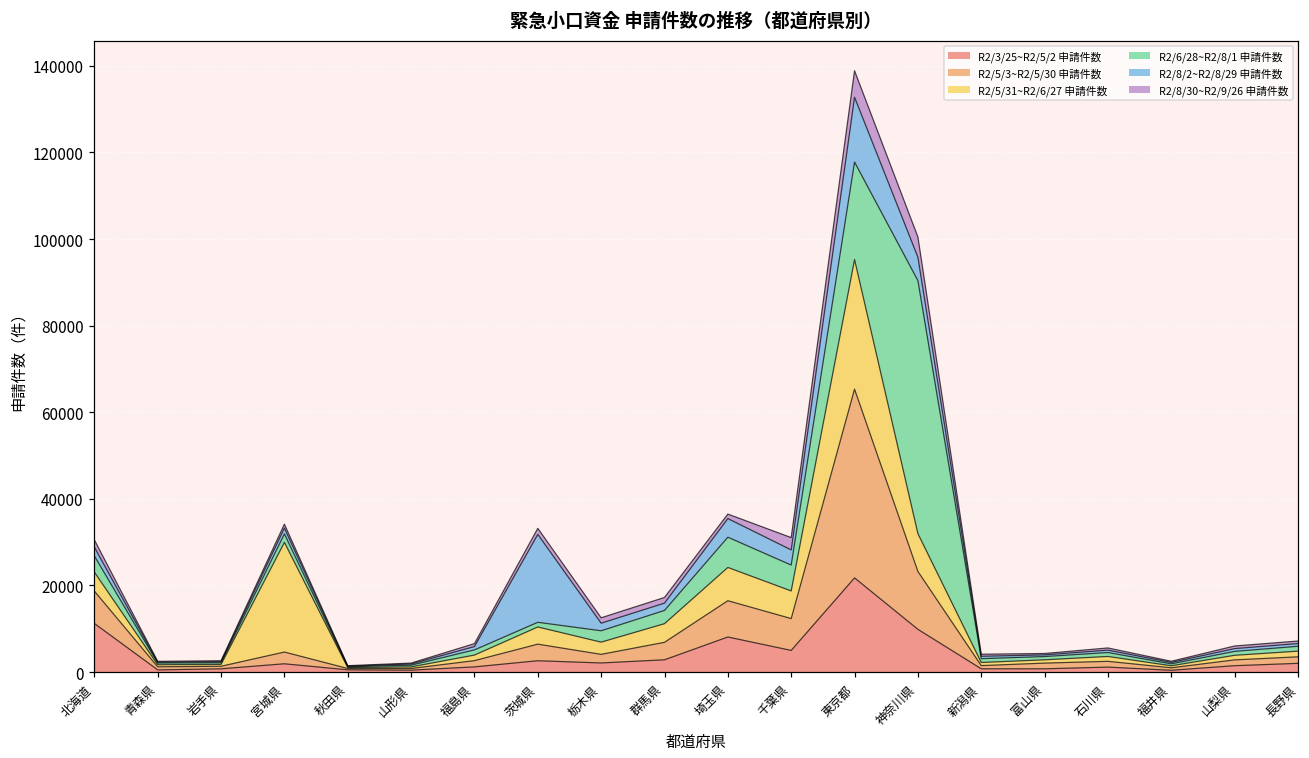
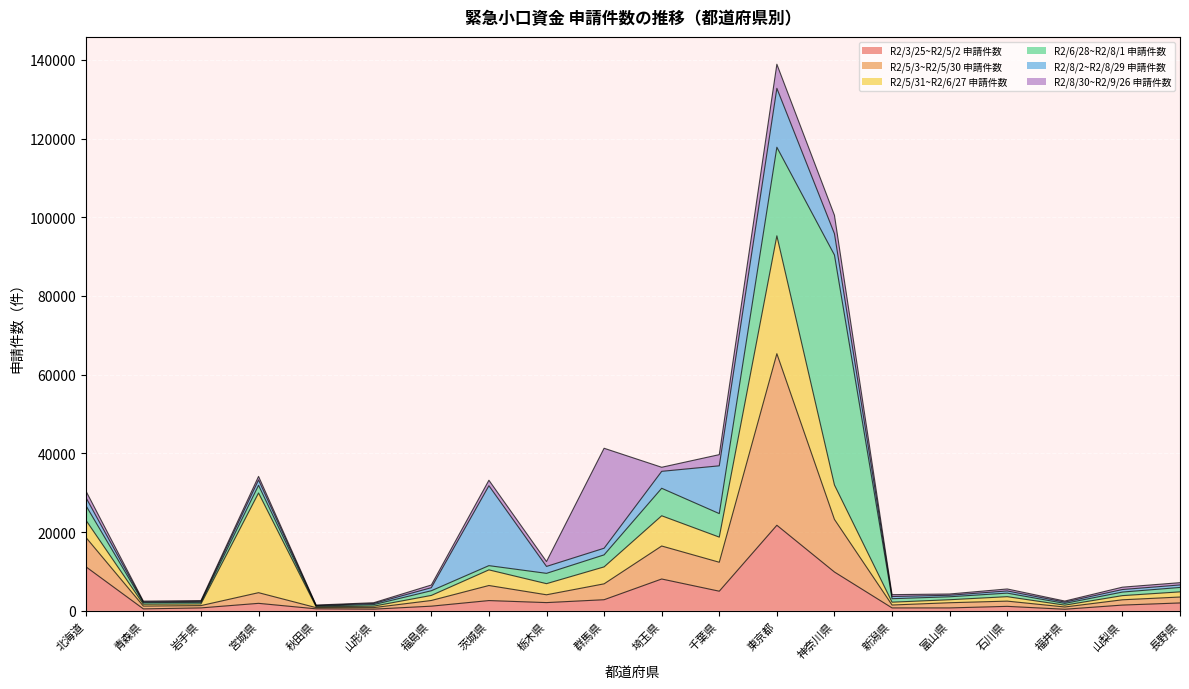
R2/8/30~R2/9/26 申請件数, 群馬県: 1000 -> 25000
R2/8/2~R2/8/29 申請件数, 千葉県: 3000 -> 12000
